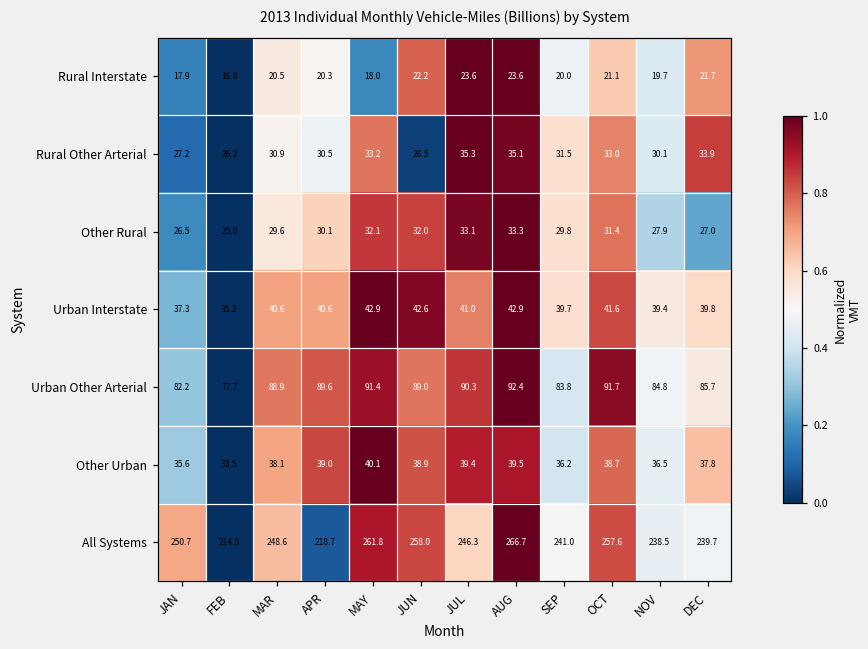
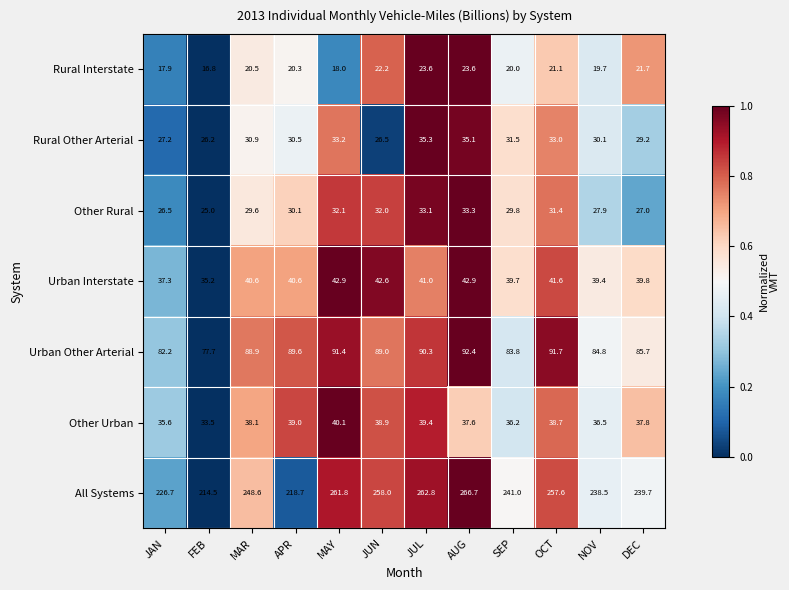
Rural Other Arterial, DEC: 33.9 -> 29.2
Other Urban, AUG: 39.5 -> 37.6
All Systems, JAN: 250.7 -> 226.7
All Systems, JUL: 246.3 -> 262.8
